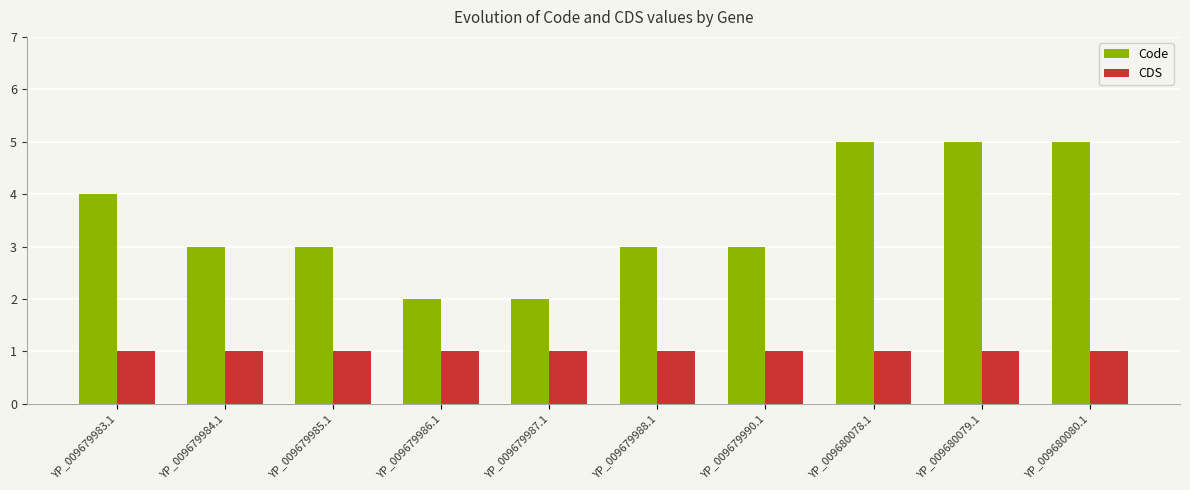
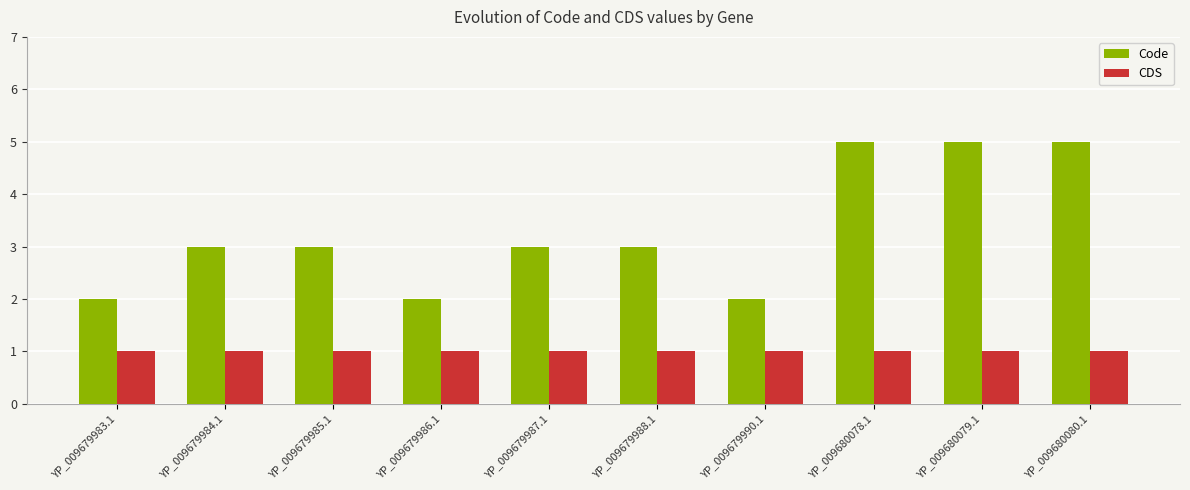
Code, YP_009679983.1: 4 -> 2
Code, YP_009679987.1: 2 -> 3
Code, YP_009679990.1: 3 -> 2
